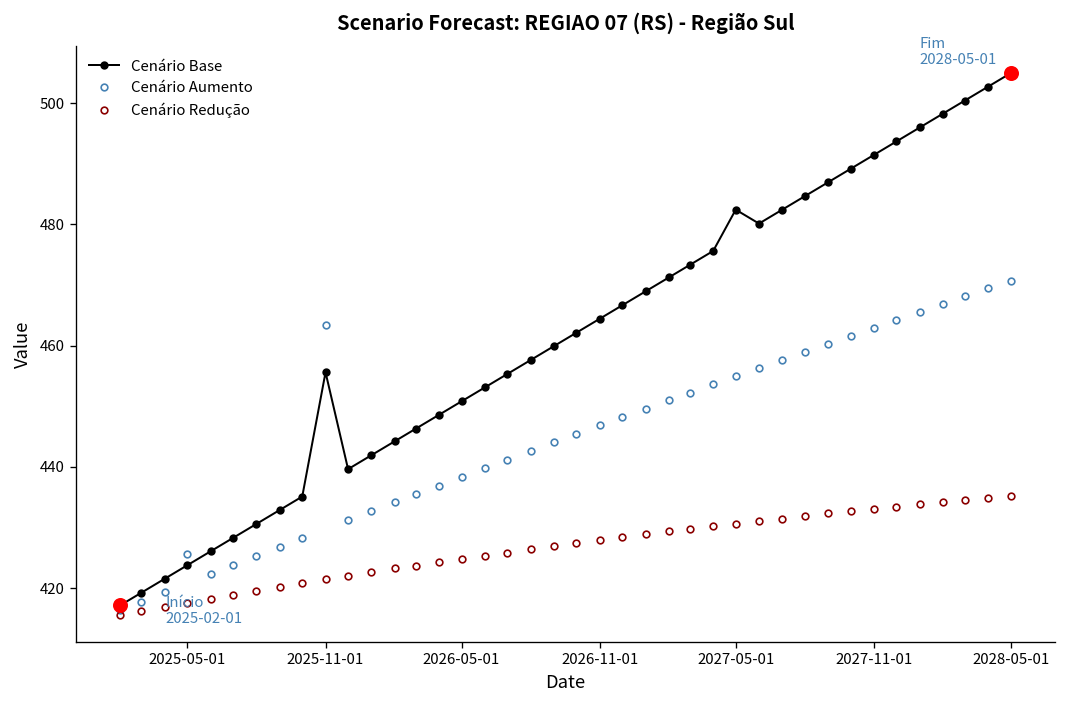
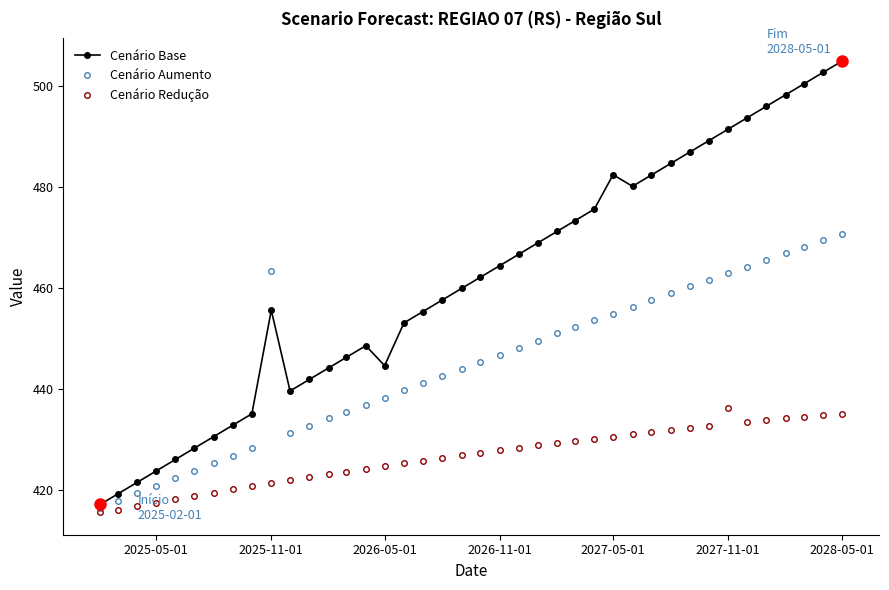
Cenário Aumento, 2025-05-01: 426 -> 421
Cenário Base, 2026-05-01: 451 -> 445
Cenário Redução, 2027-11-01: 433 -> 436
